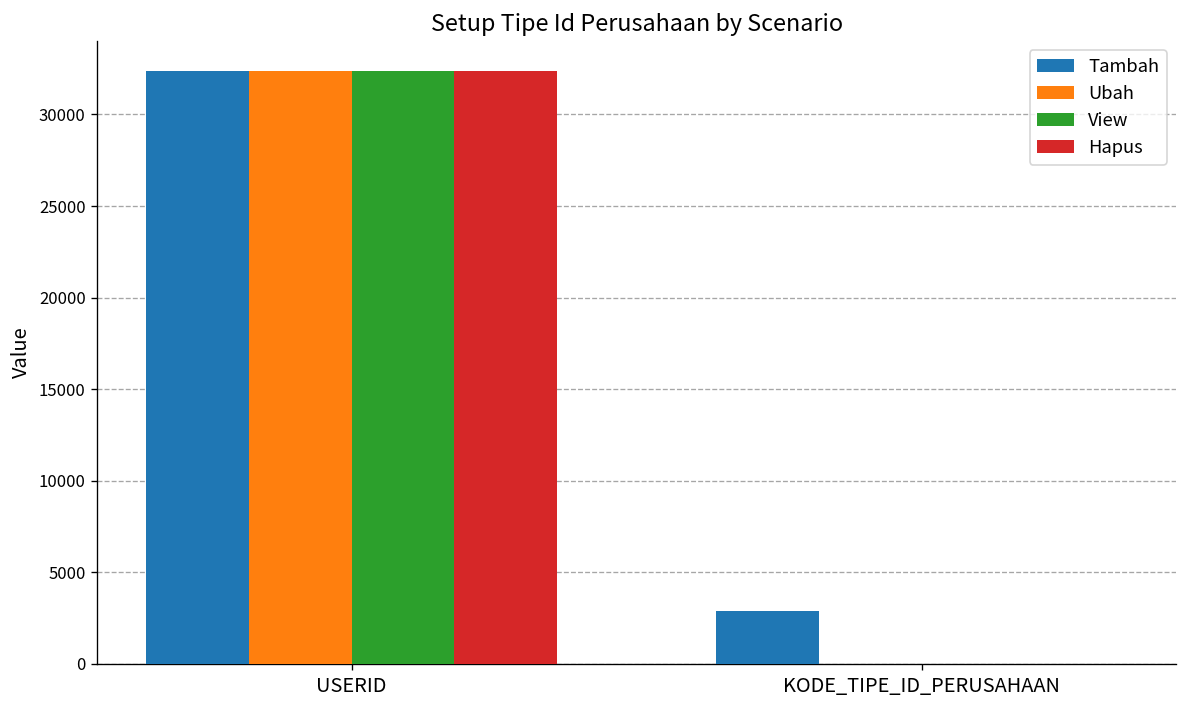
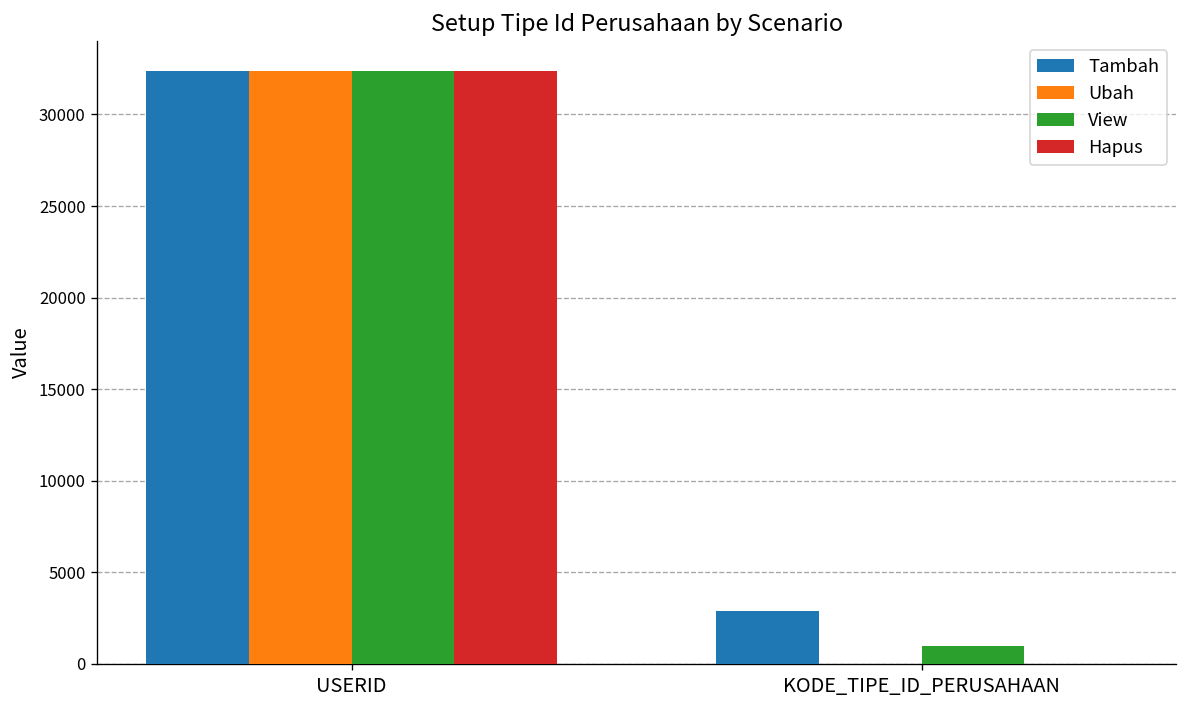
View, KODE_TIPE_ID_PERUSAHAAN: 0 -> 1000
